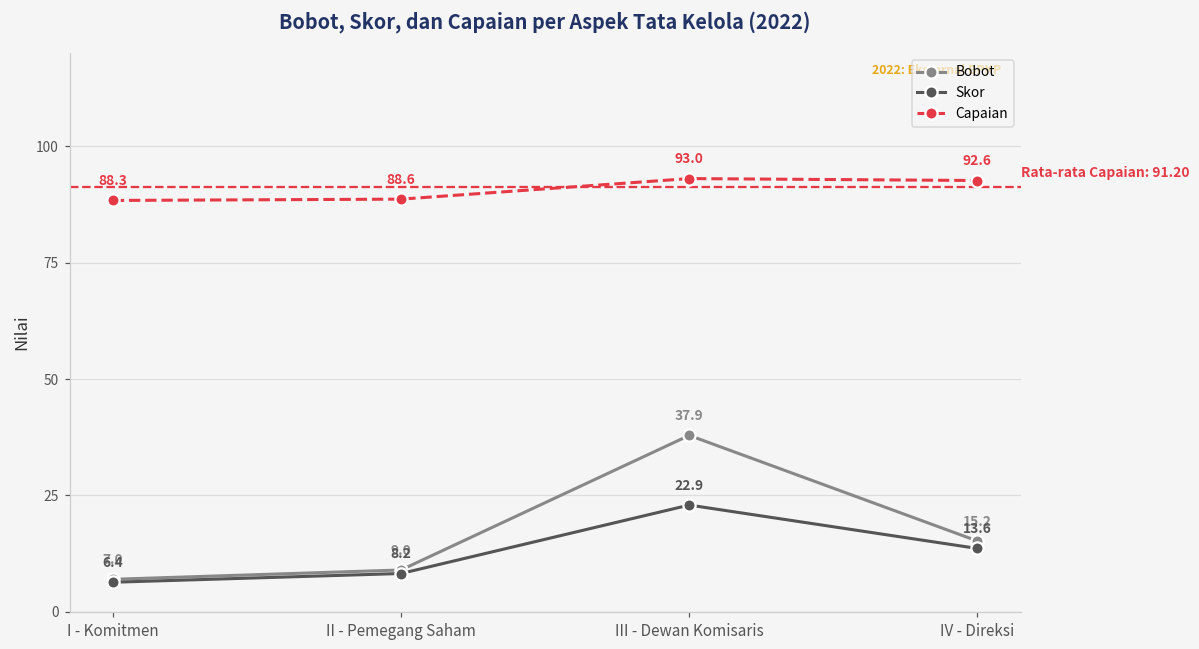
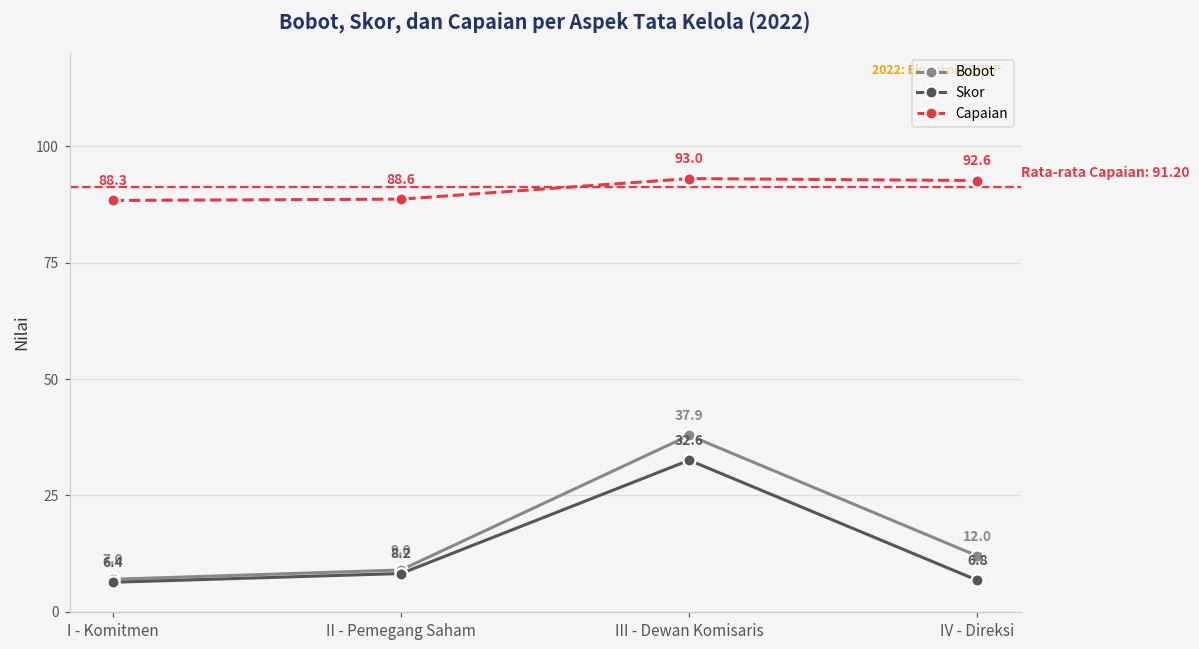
Skor, III - Dewan Komisaris: 22.9 -> 32.6
Bobot, IV - Direksi: 15.2 -> 12.0
Skor, IV - Direksi: 13.6 -> 6.8
